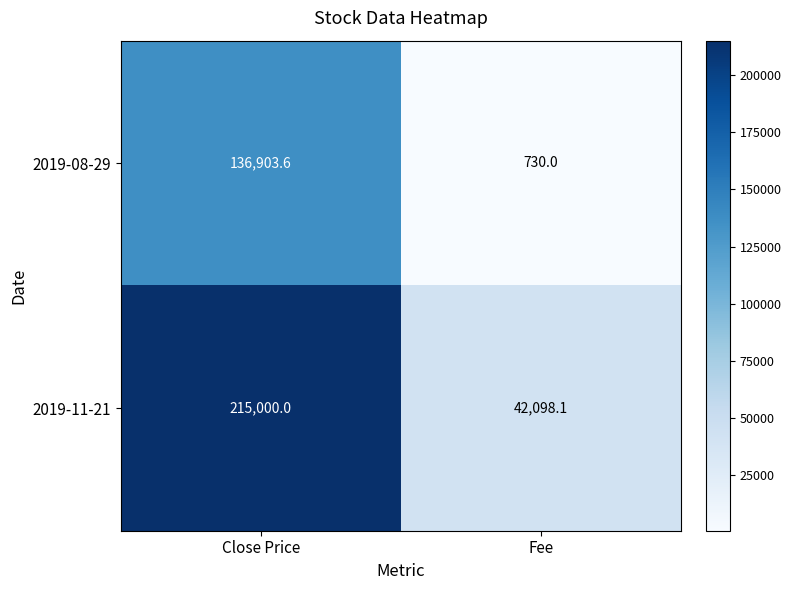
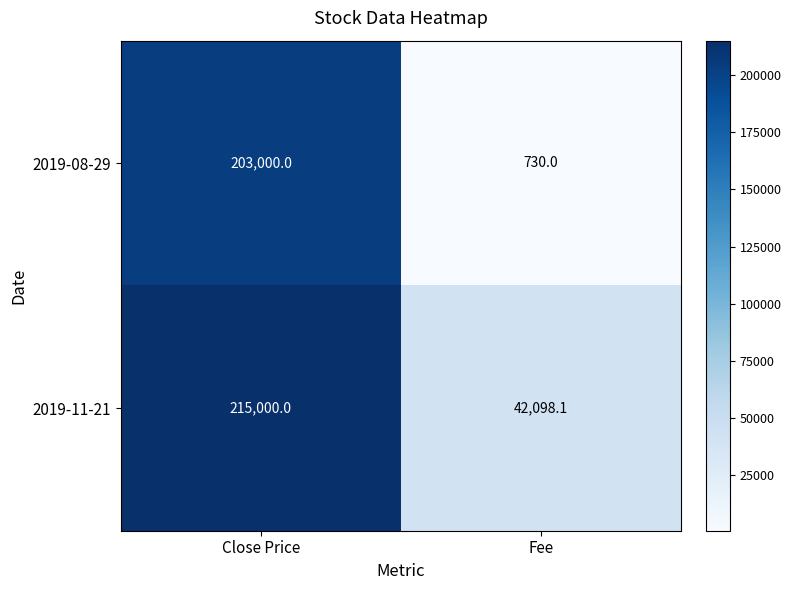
2019-08-29, Close Price: 136,903.6 -> 203,000.0
